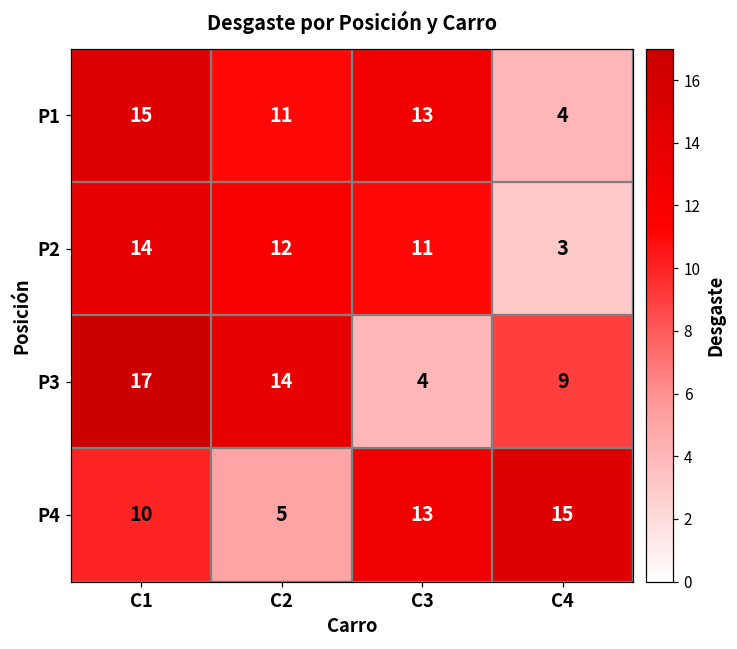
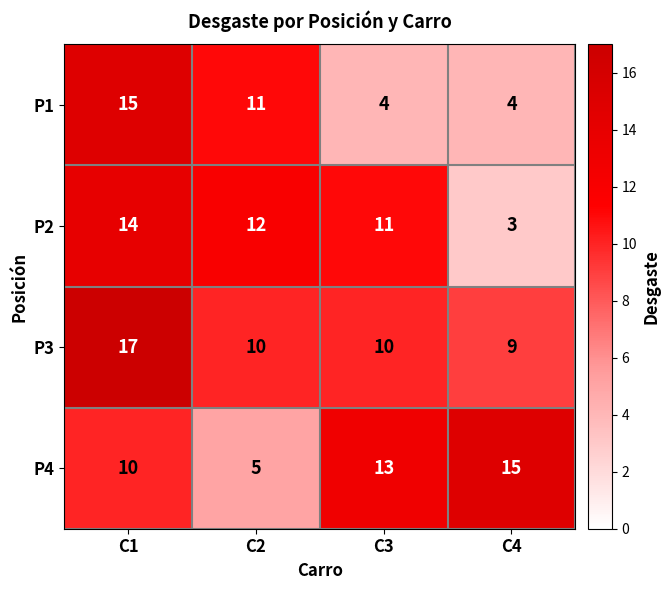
P1, C3: 13 -> 4
P3, C2: 14 -> 10
P3, C3: 4 -> 10
